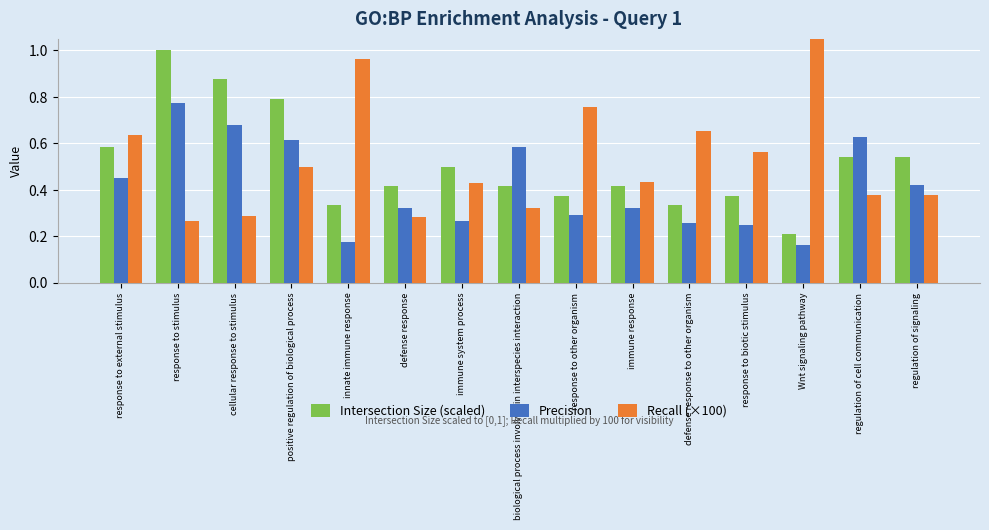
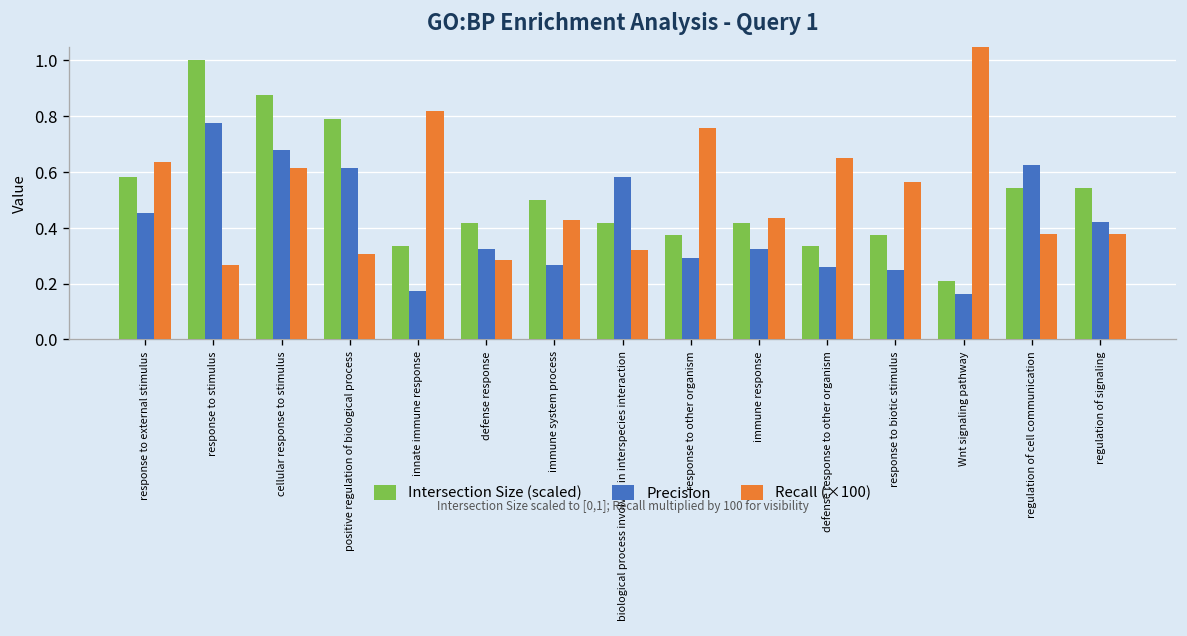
Recall (×100), cellular response to stimulus: 0.29 -> 0.61
Recall (×100), positive regulation of biological process: 0.50 -> 0.30
Recall (×100), innate immune response: 0.96 -> 0.82
